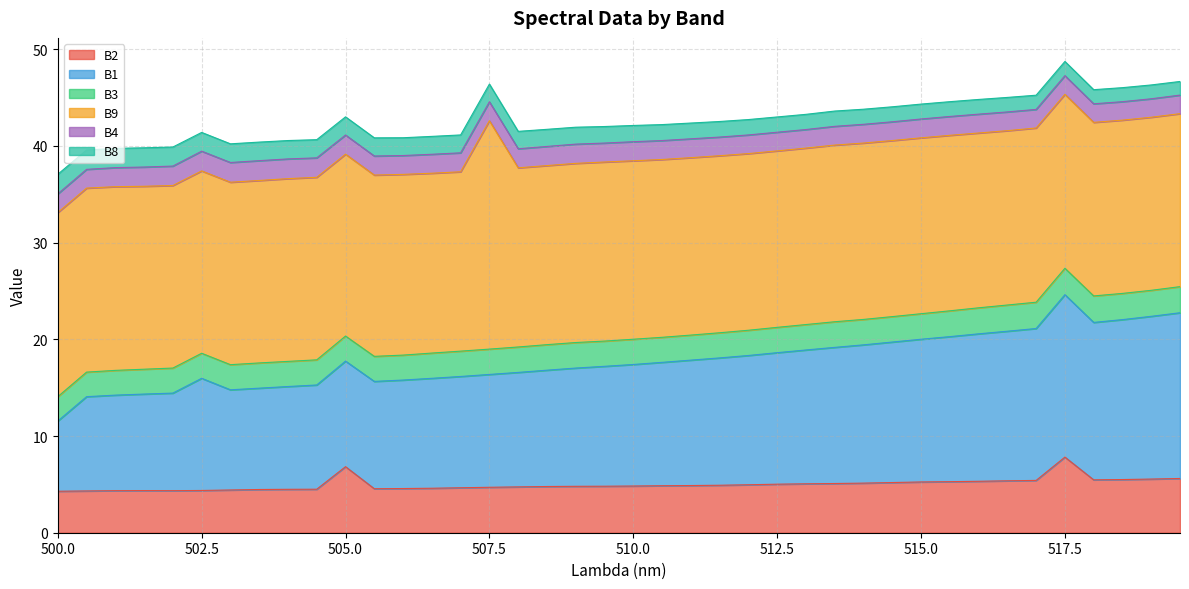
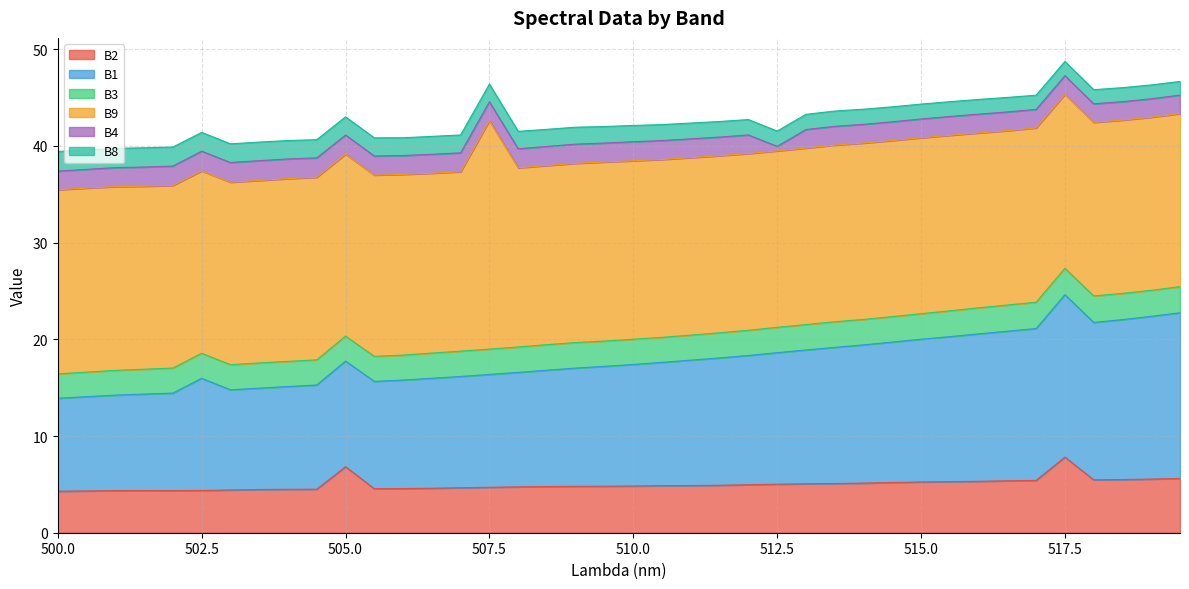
B1, 500.0: 7 -> 10
B4, 512.5: 2 -> 0
